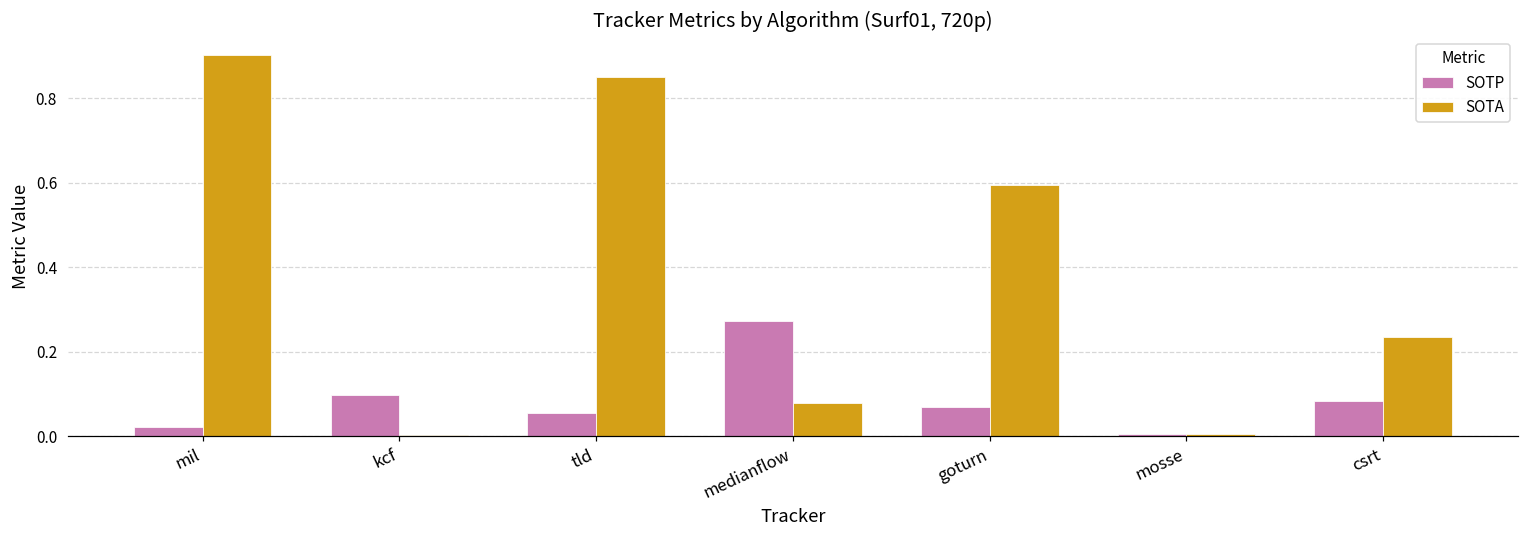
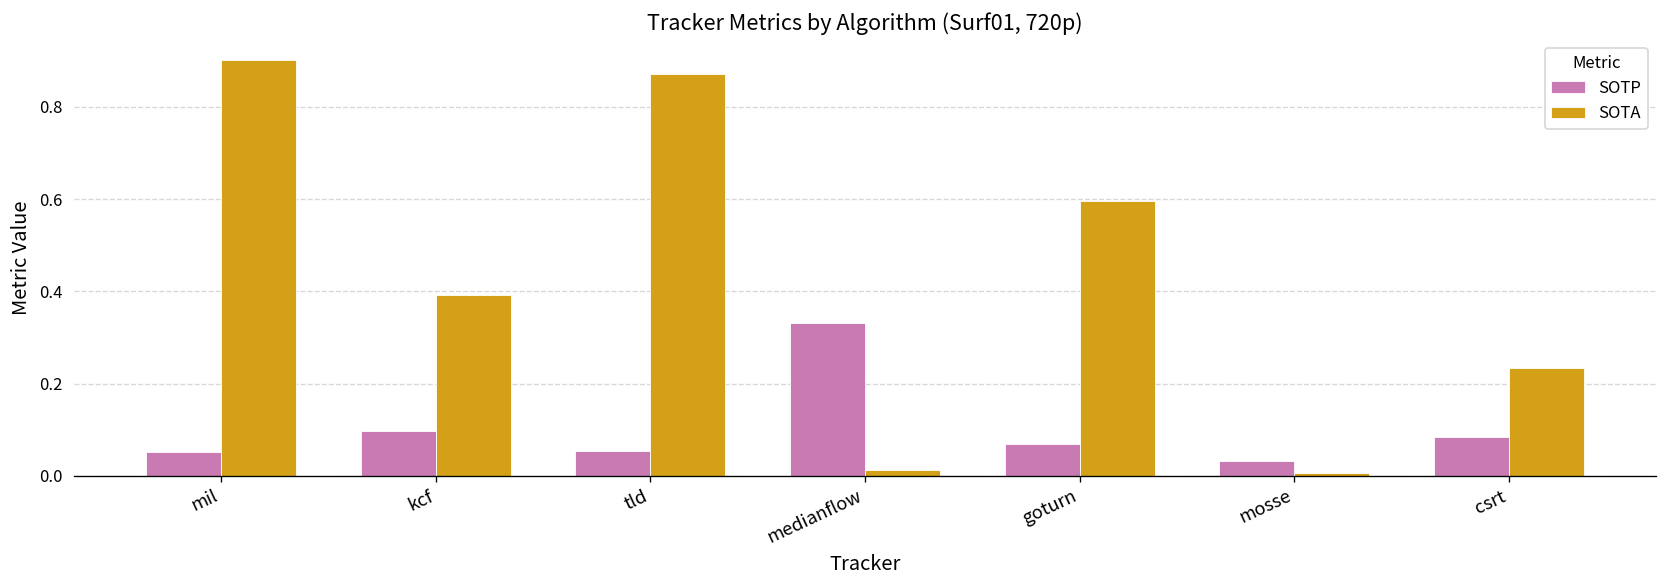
SOTP, mil: 0.02 -> 0.05
SOTA, kcf: 0.00 -> 0.39
SOTA, tld: 0.85 -> 0.87
SOTP, medianflow: 0.27 -> 0.33
SOTA, medianflow: 0.08 -> 0.01
SOTP, mosse: 0.00 -> 0.03
